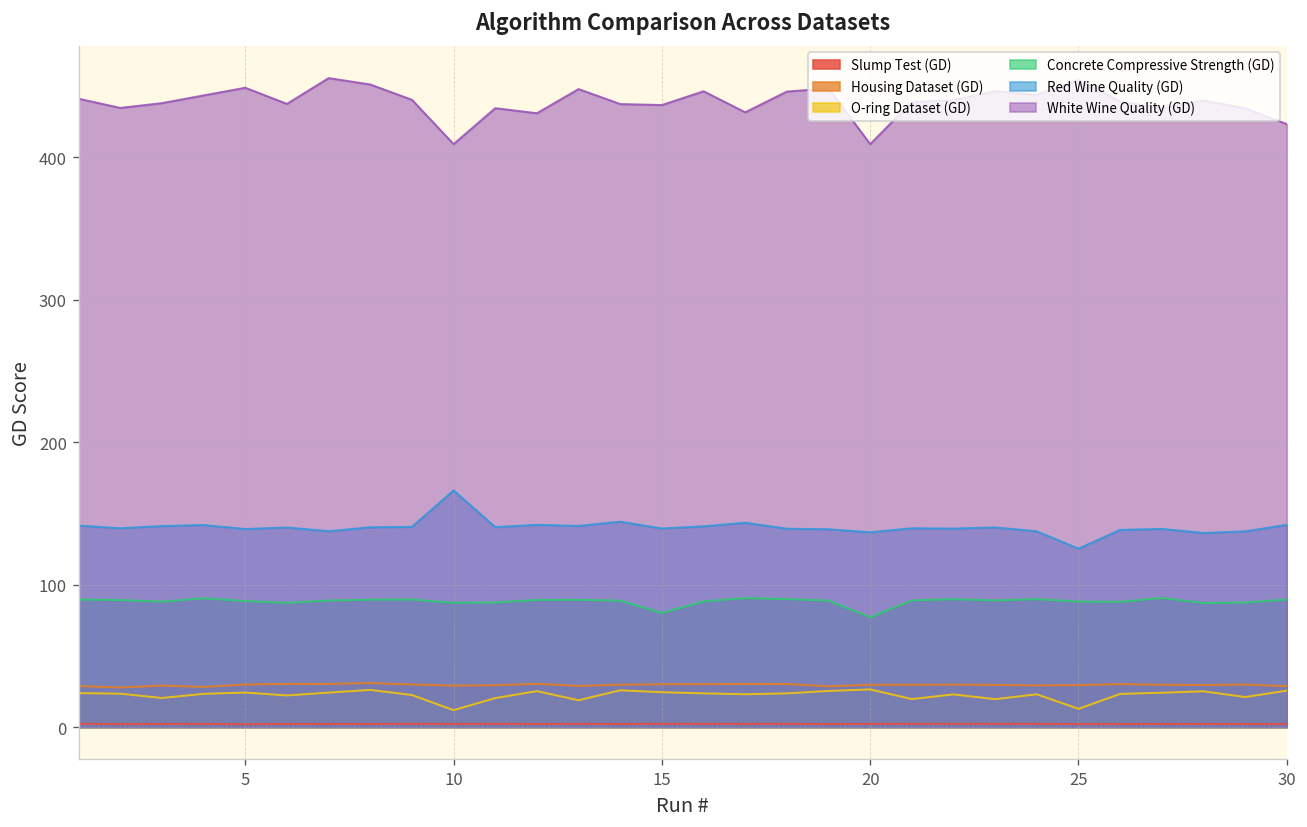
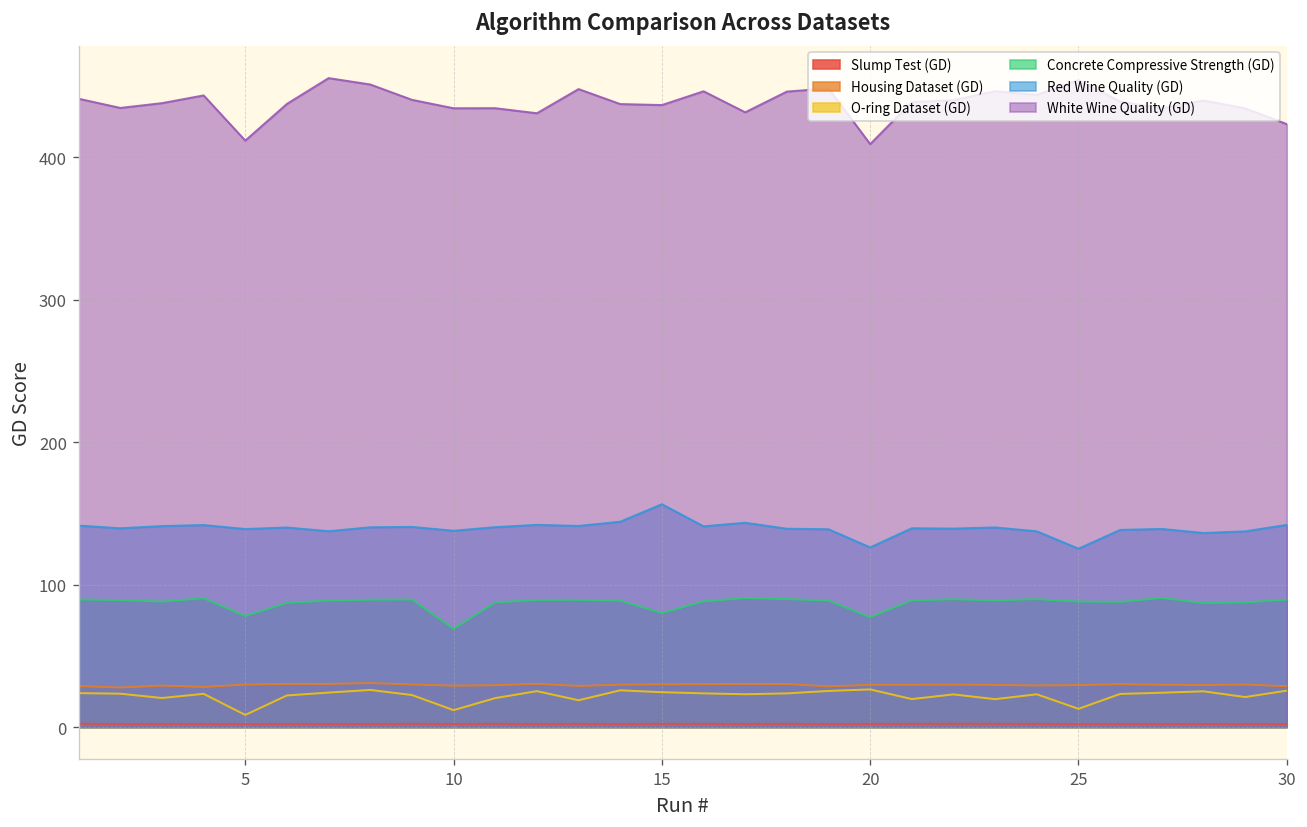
O-ring Dataset (GD), 5: 24 -> 8
Concrete Compressive Strength (GD), 5: 88 -> 78
White Wine Quality (GD), 5: 449 -> 412
Concrete Compressive Strength (GD), 10: 87 -> 69
Red Wine Quality (GD), 10: 166 -> 138
White Wine Quality (GD), 10: 409 -> 434
Red Wine Quality (GD), 15: 139 -> 156
Red Wine Quality (GD), 20: 137 -> 126
